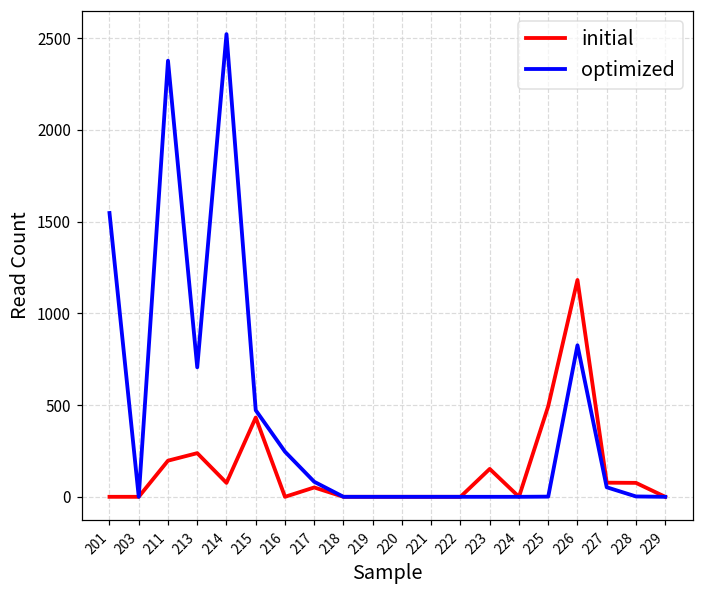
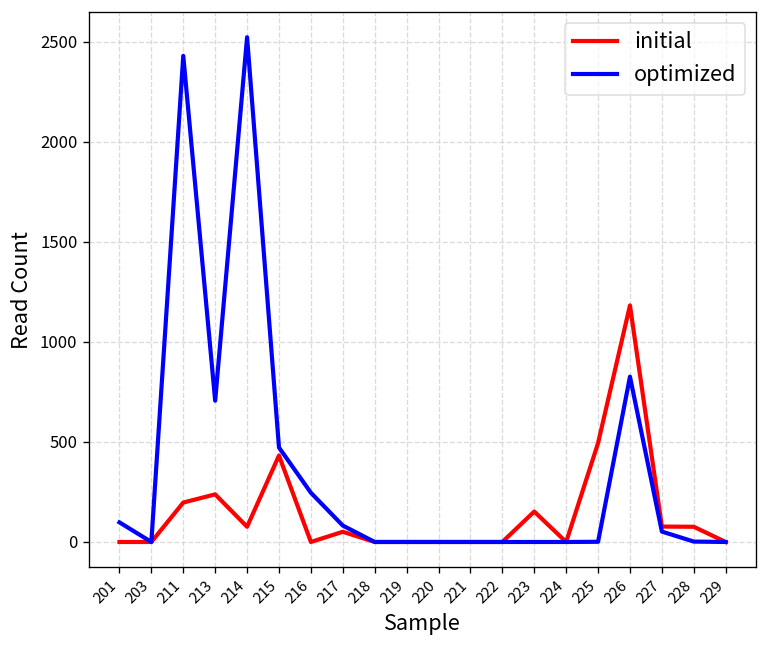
optimized, 201: 1550 -> 100
optimized, 211: 2380 -> 2430
